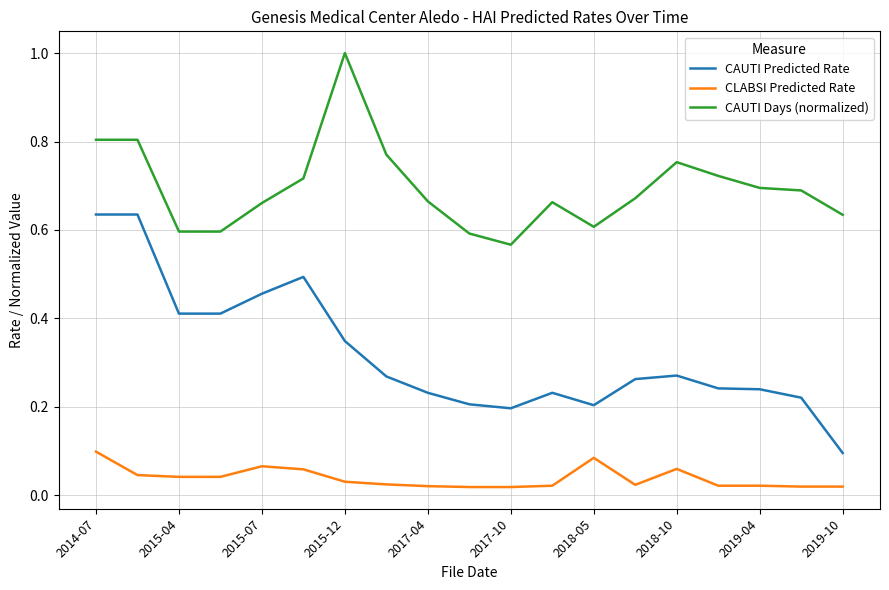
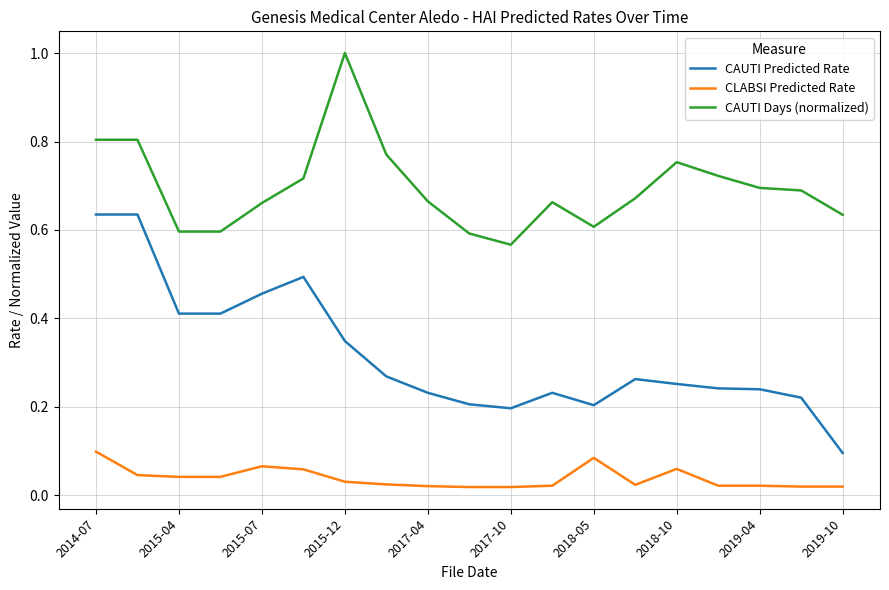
CAUTI Predicted Rate, 2018-10: 0.27 -> 0.25
